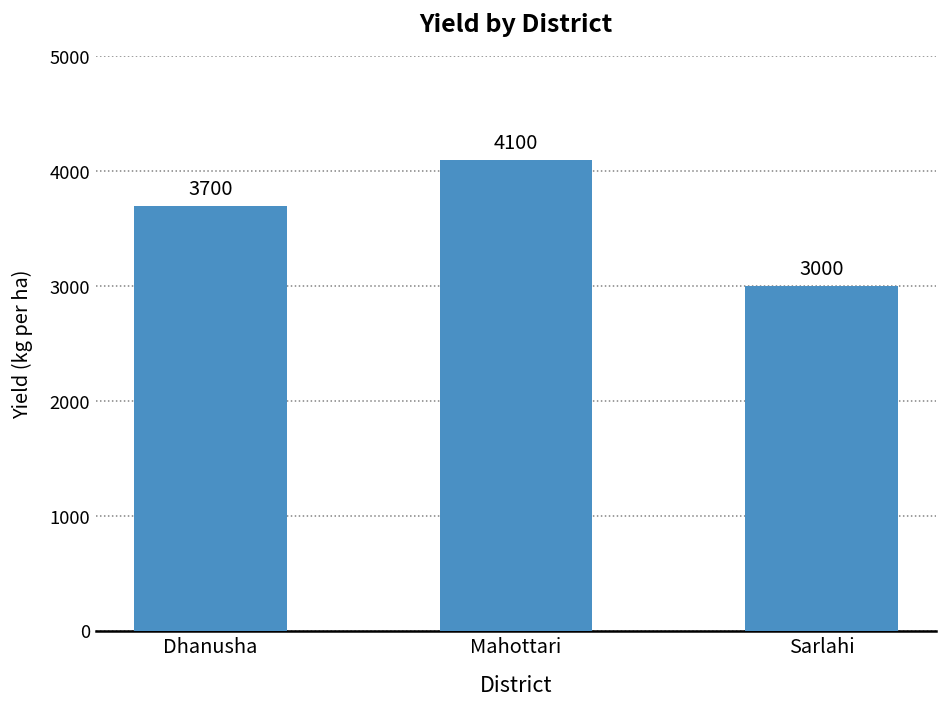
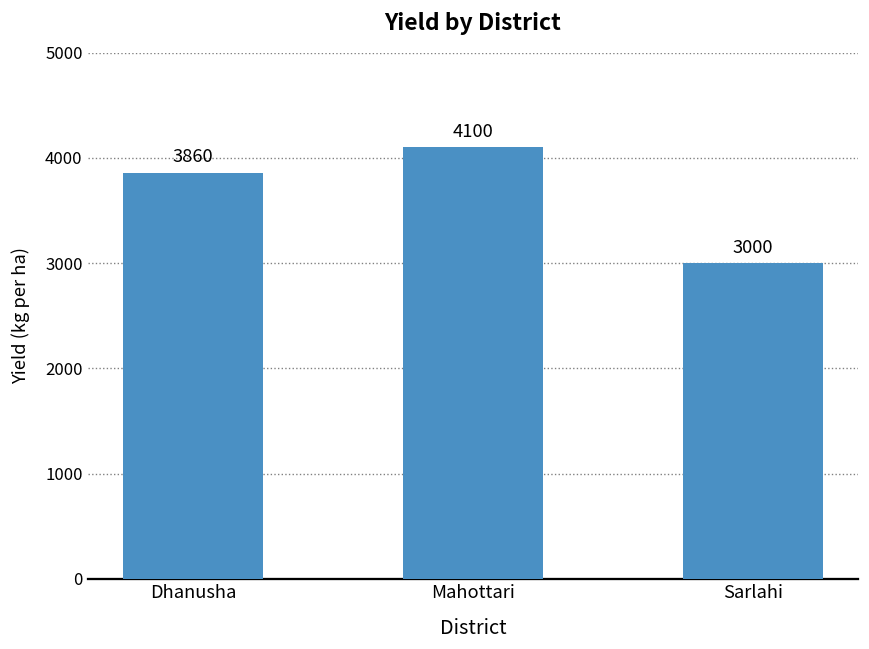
Dhanusha: 3700 -> 3860
